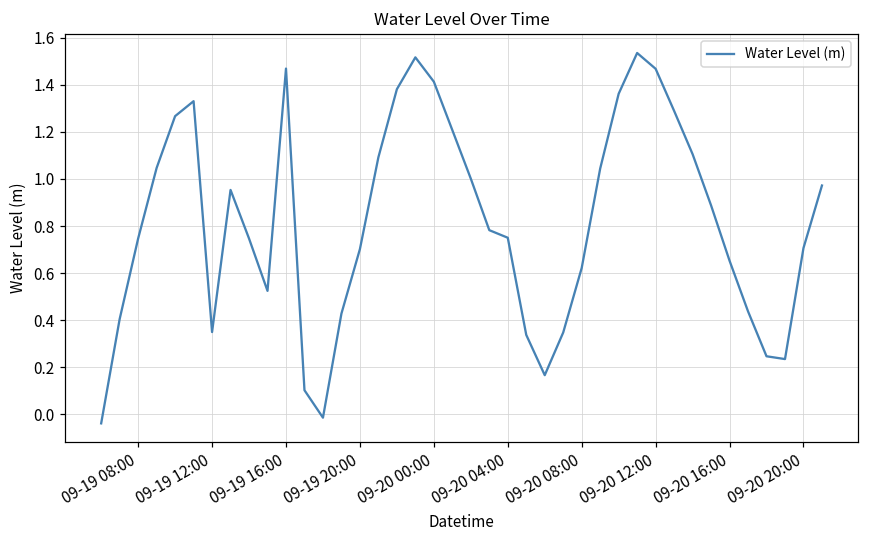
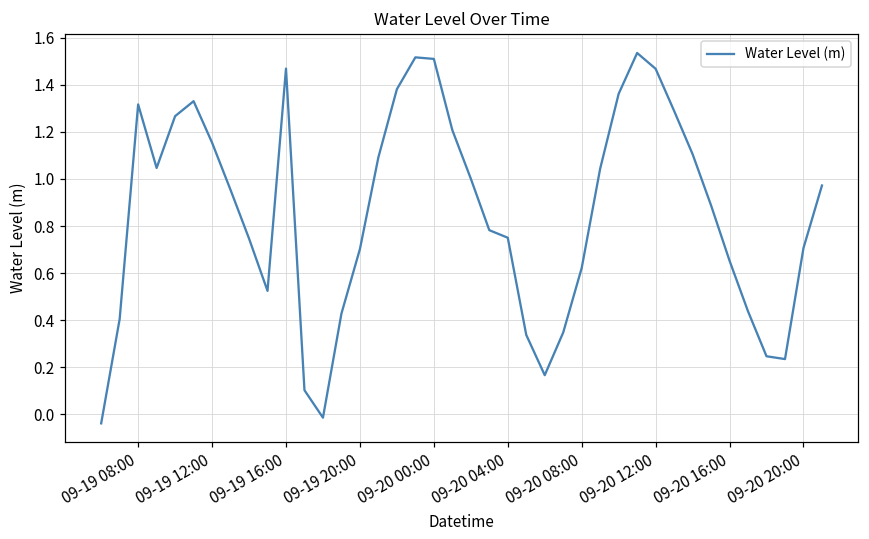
09-19 08:00: 0.75 -> 1.32
09-19 12:00: 0.35 -> 1.15
09-20 00:00: 1.41 -> 1.51
